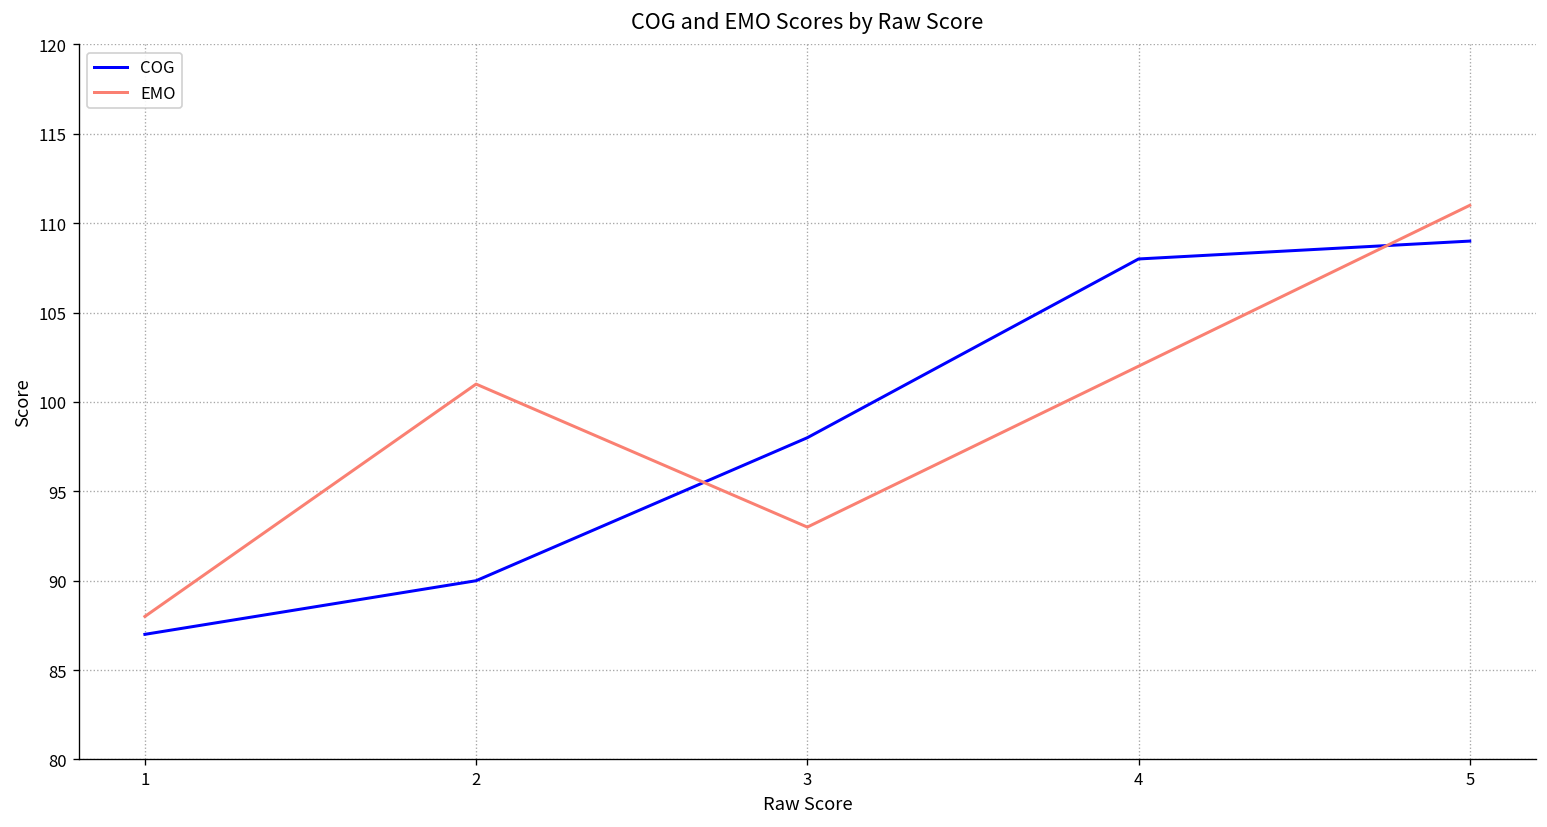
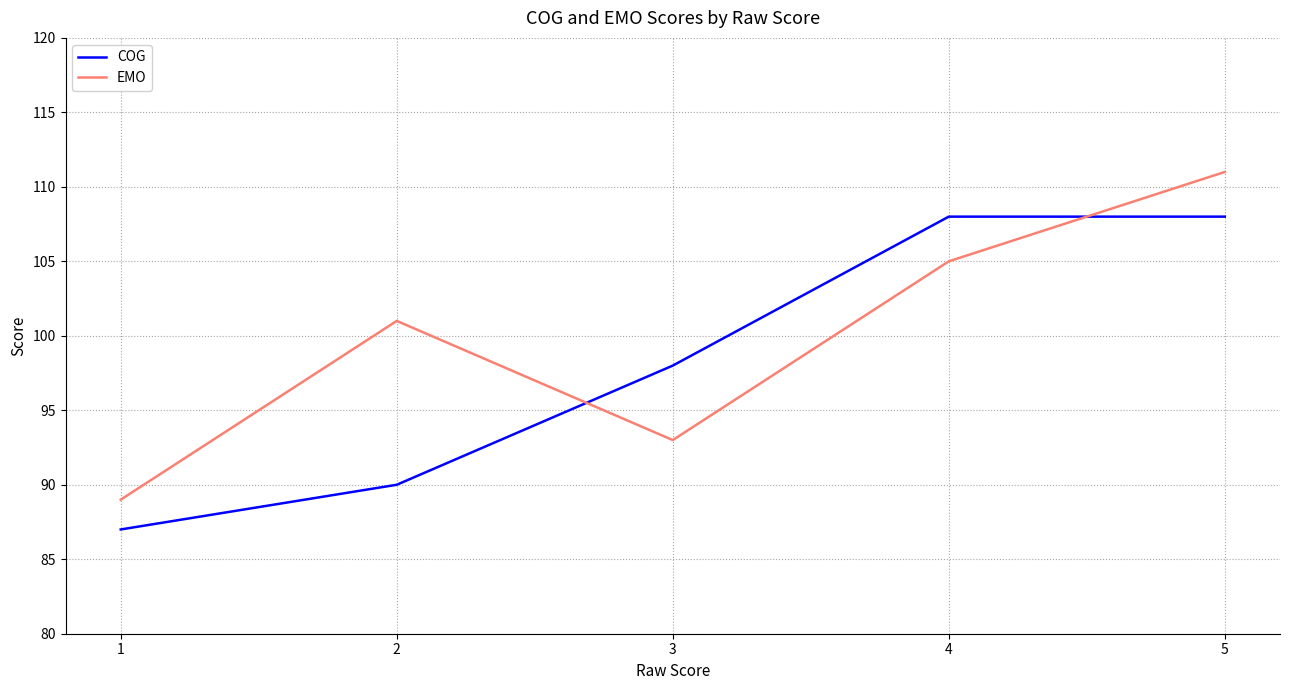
EMO, 1: 88 -> 89
EMO, 4: 102 -> 105
COG, 5: 109 -> 108
